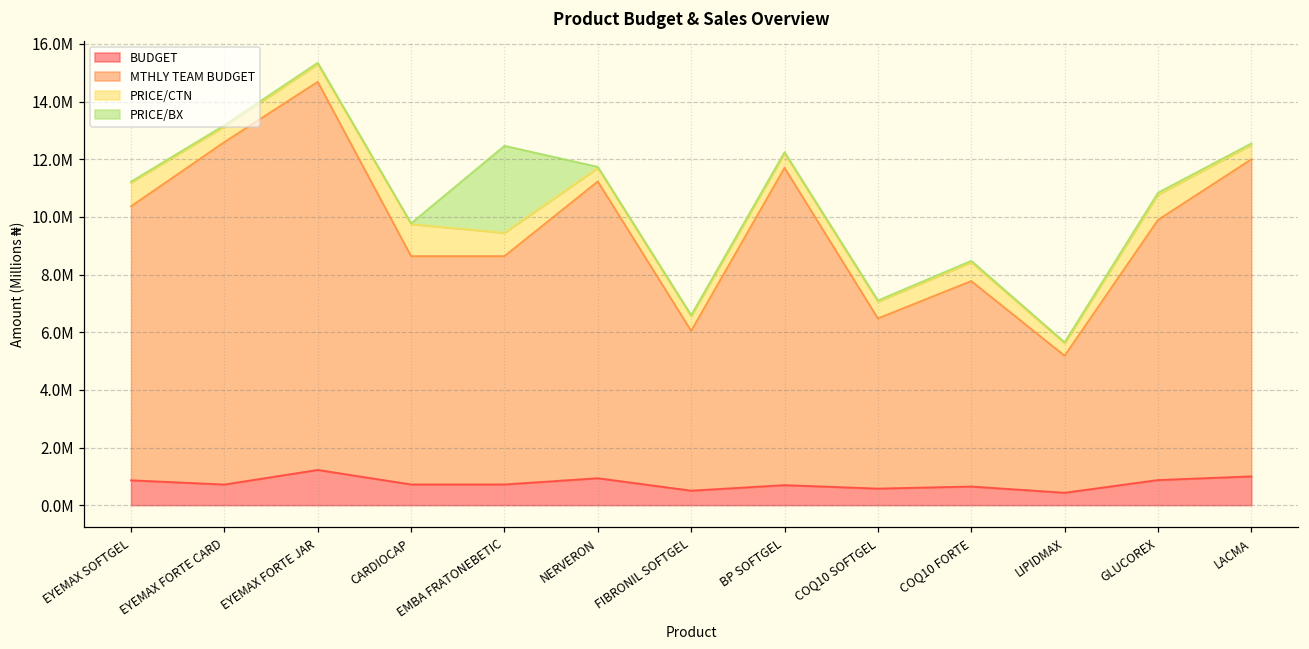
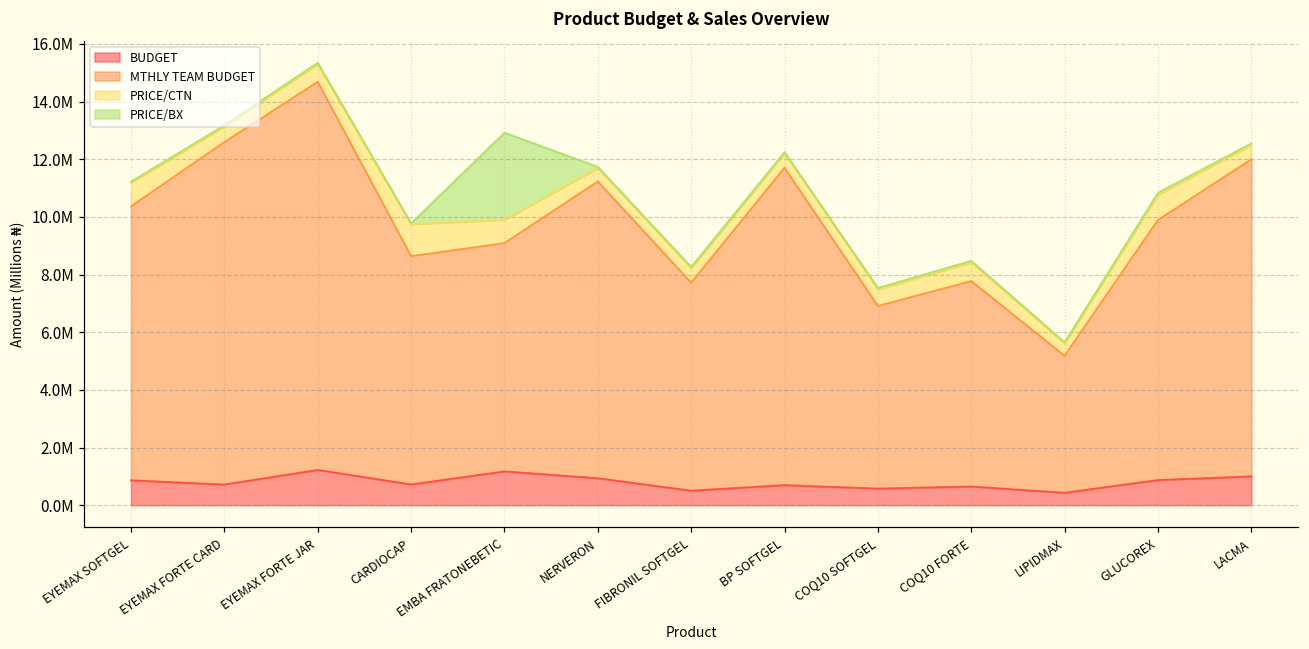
BUDGET, EMBA FRATONEBETIC: 700000 -> 1200000
MTHLY TEAM BUDGET, FIBRONIL SOFTGEL: 5500000 -> 7200000
MTHLY TEAM BUDGET, COQ10 SOFTGEL: 5900000 -> 6300000
